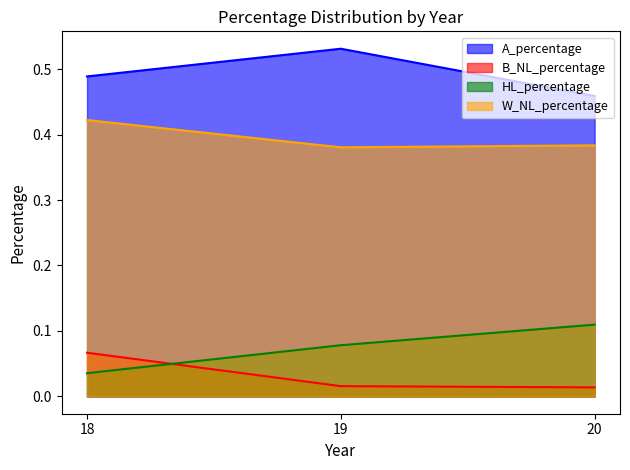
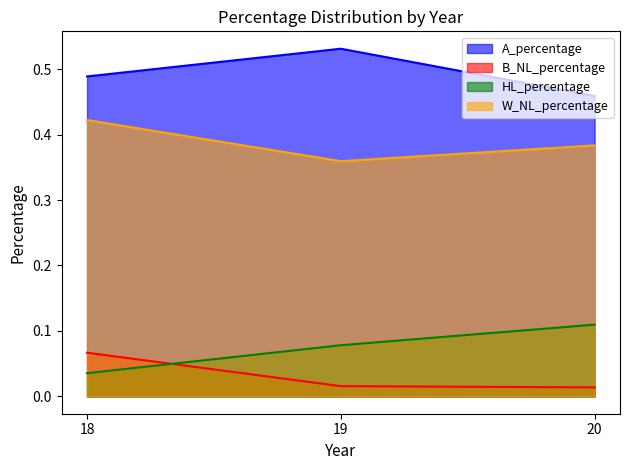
W_NL_percentage, 19: 0.38 -> 0.36
